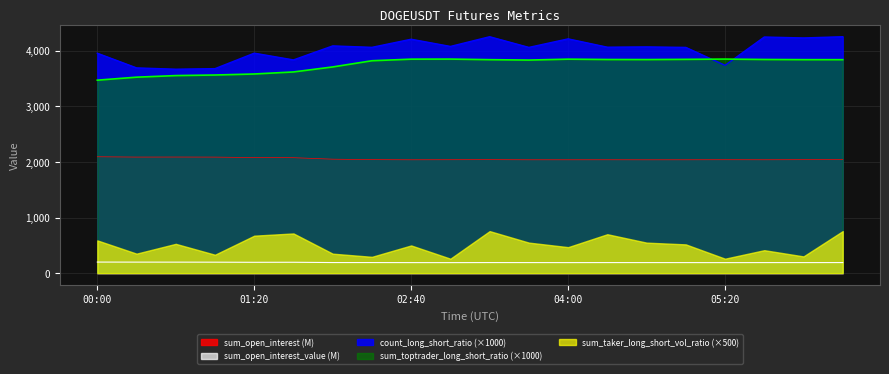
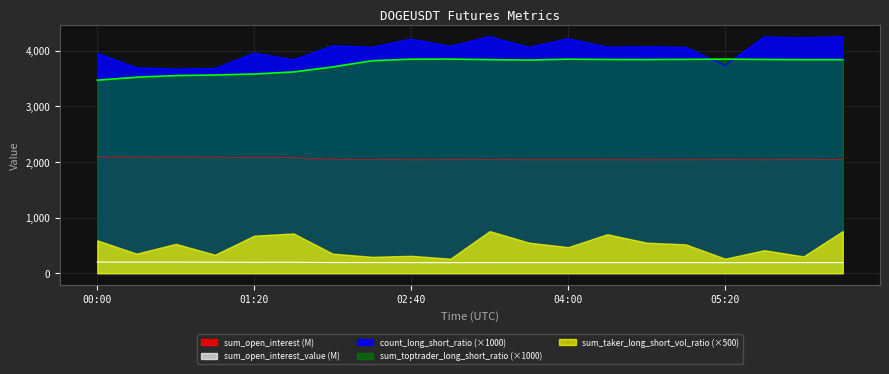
sum_taker_long_short_vol_ratio (×500), 02:40: 500 -> 300
